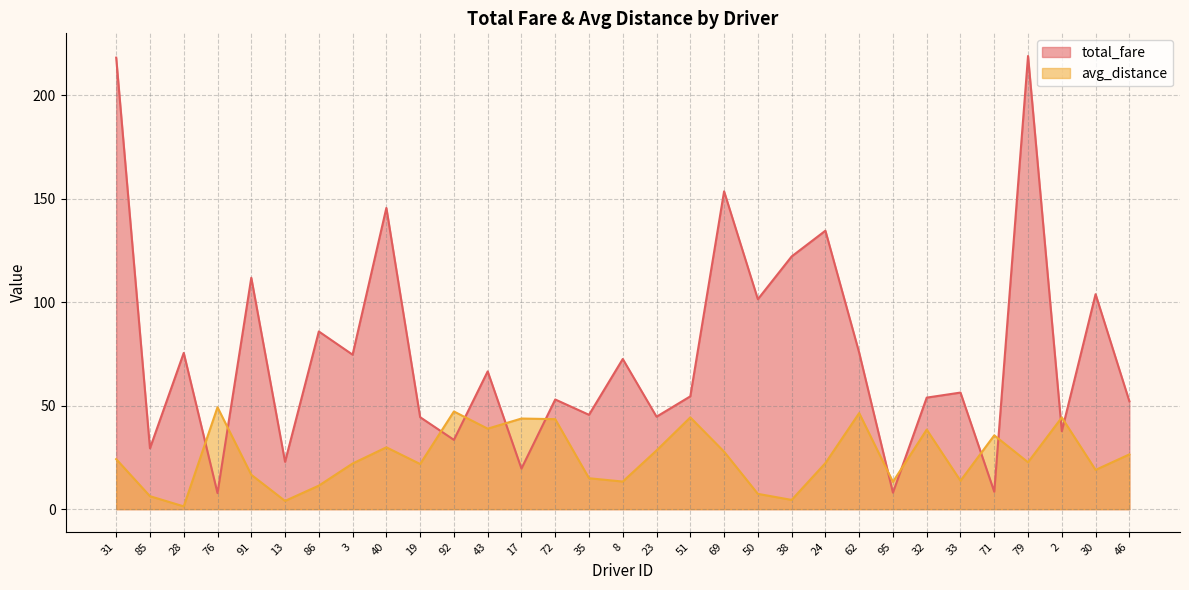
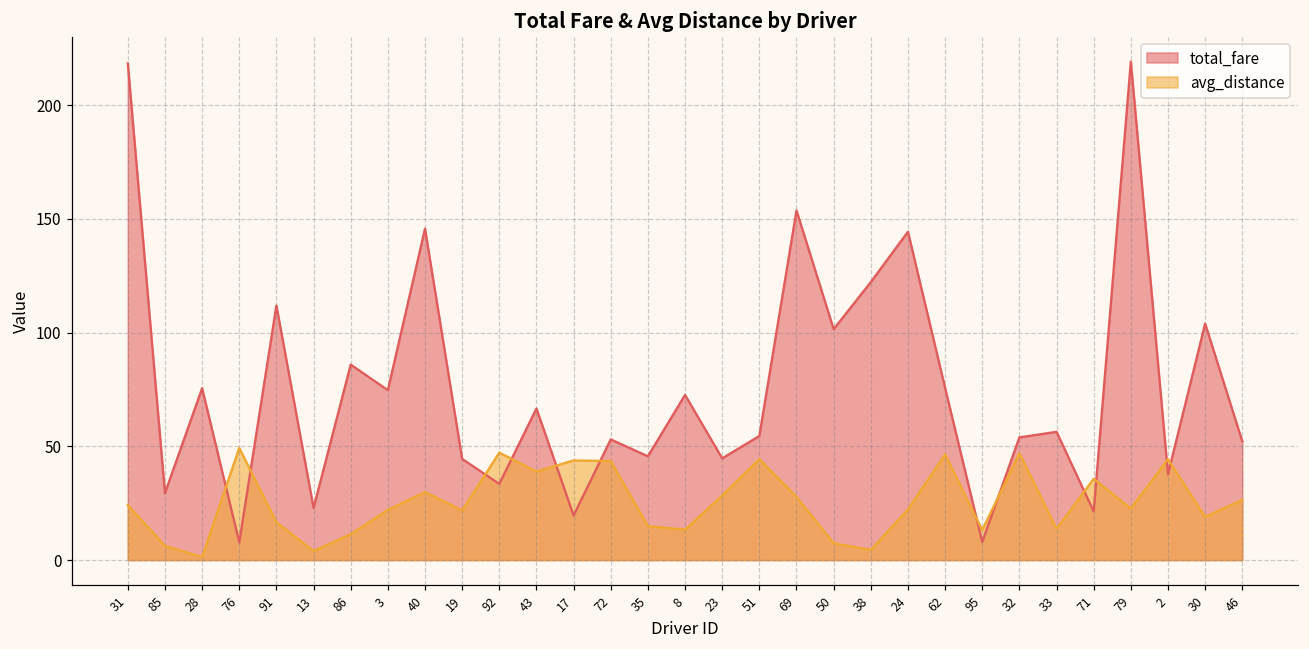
total_fare, 24: 135 -> 144
avg_distance, 32: 38 -> 47
total_fare, 71: 8 -> 21
